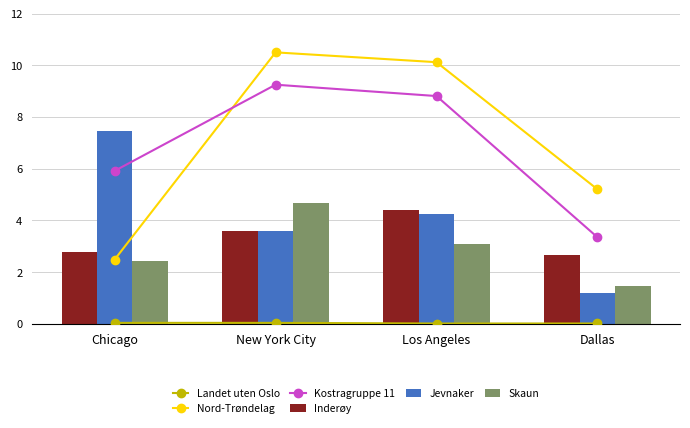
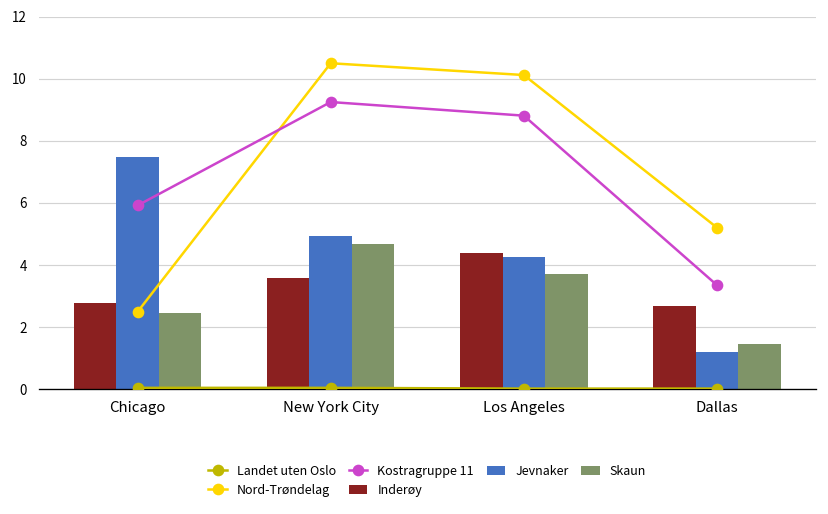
Jevnaker, New York City: 3.6 -> 4.9
Skaun, Los Angeles: 3.1 -> 3.7
